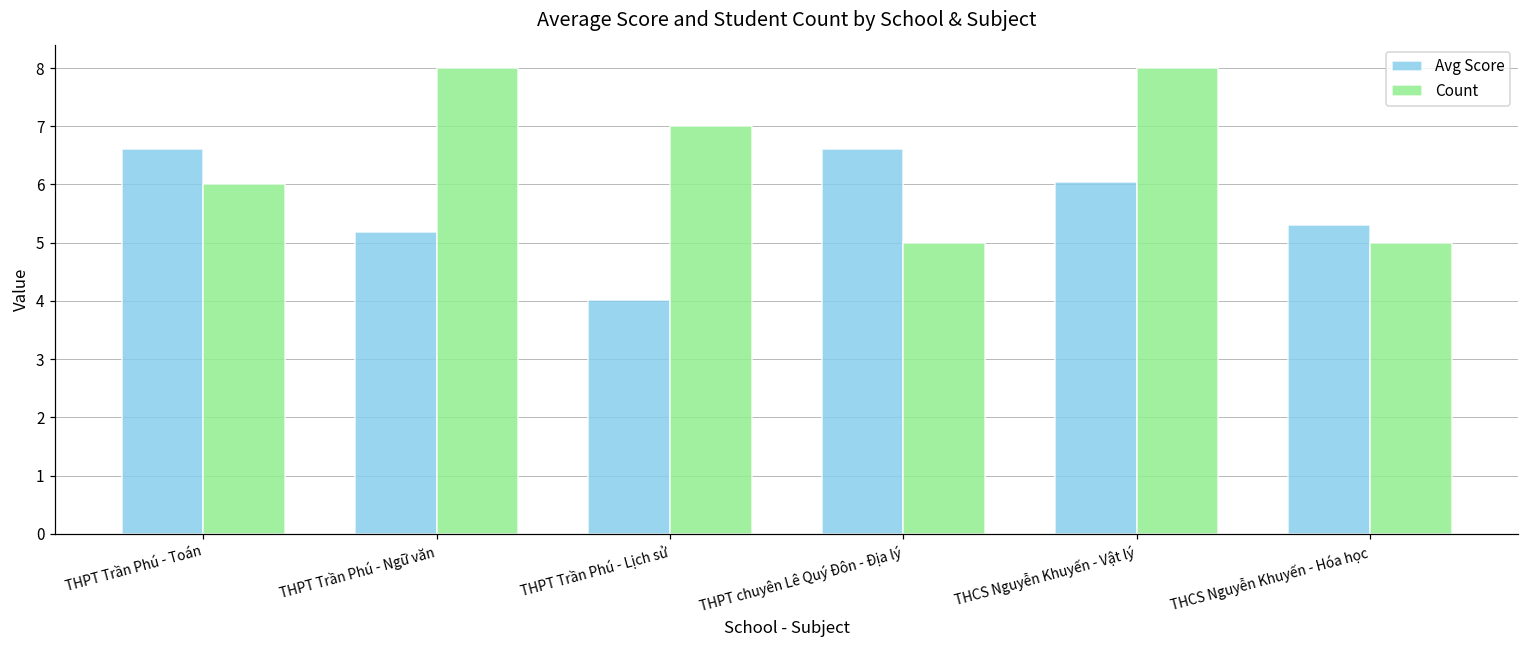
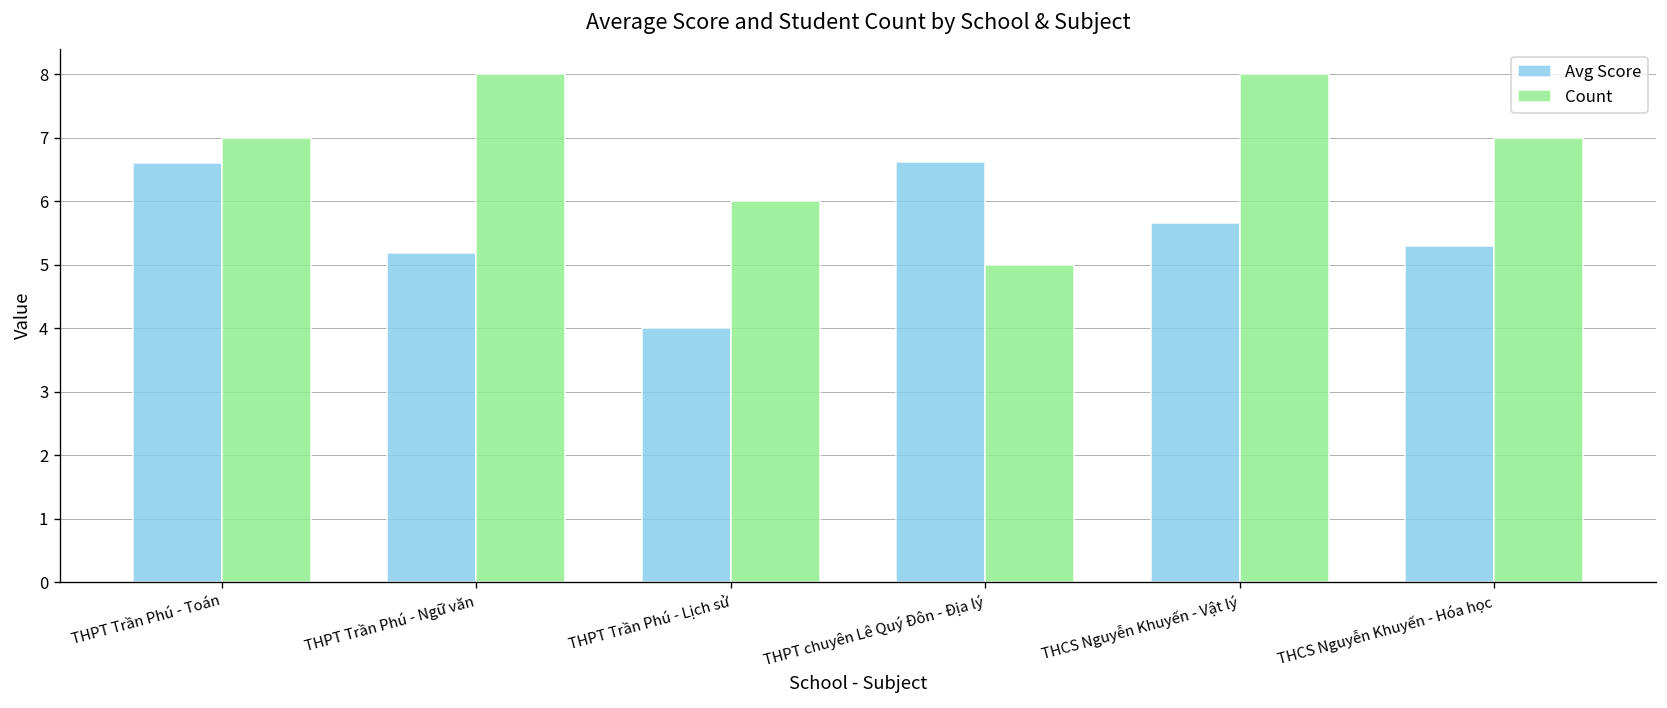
Count, THPT Trần Phú - Toán: 6 -> 7
Count, THPT Trần Phú - Lịch sử: 7 -> 6
Avg Score, THCS Nguyễn Khuyến - Vật lý: 6.1 -> 5.7
Count, THCS Nguyễn Khuyến - Hóa học: 5 -> 7
